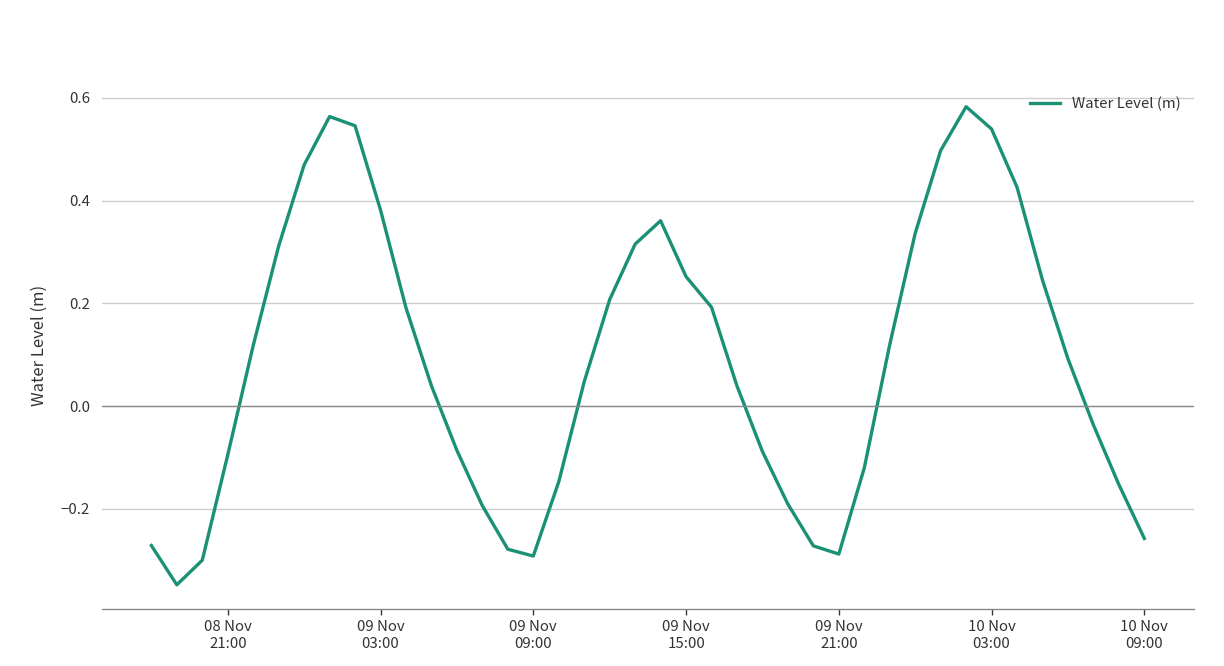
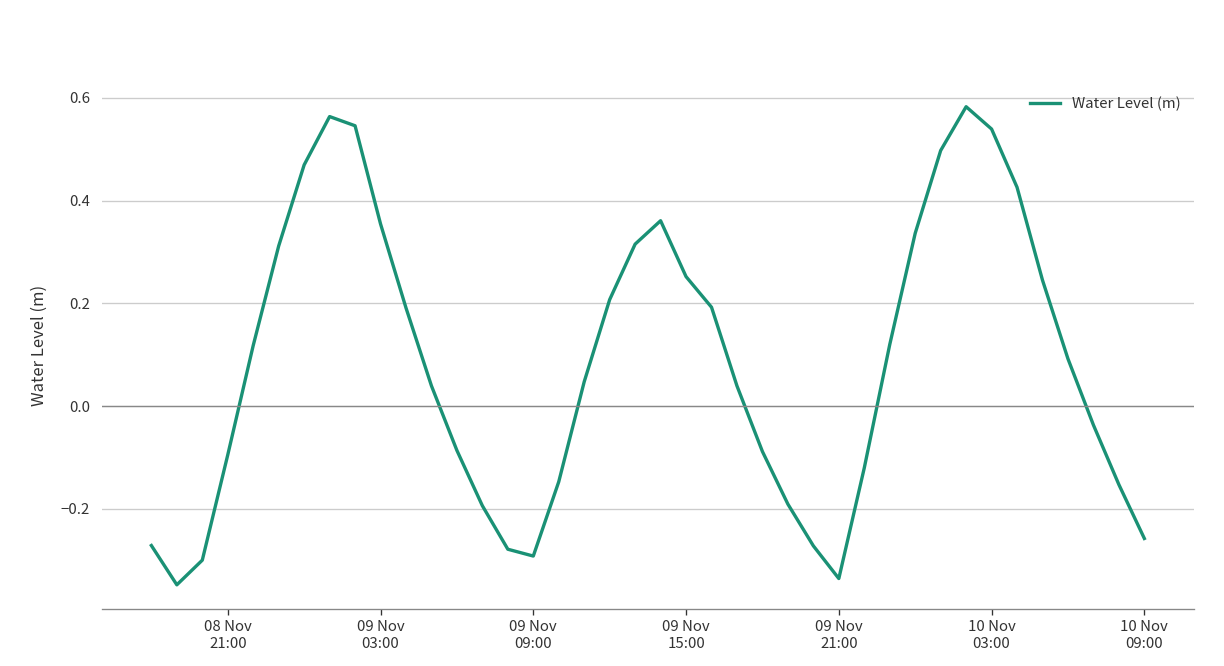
09 Nov 03:00: 0.38 -> 0.35
09 Nov 21:00: -0.29 -> -0.34
